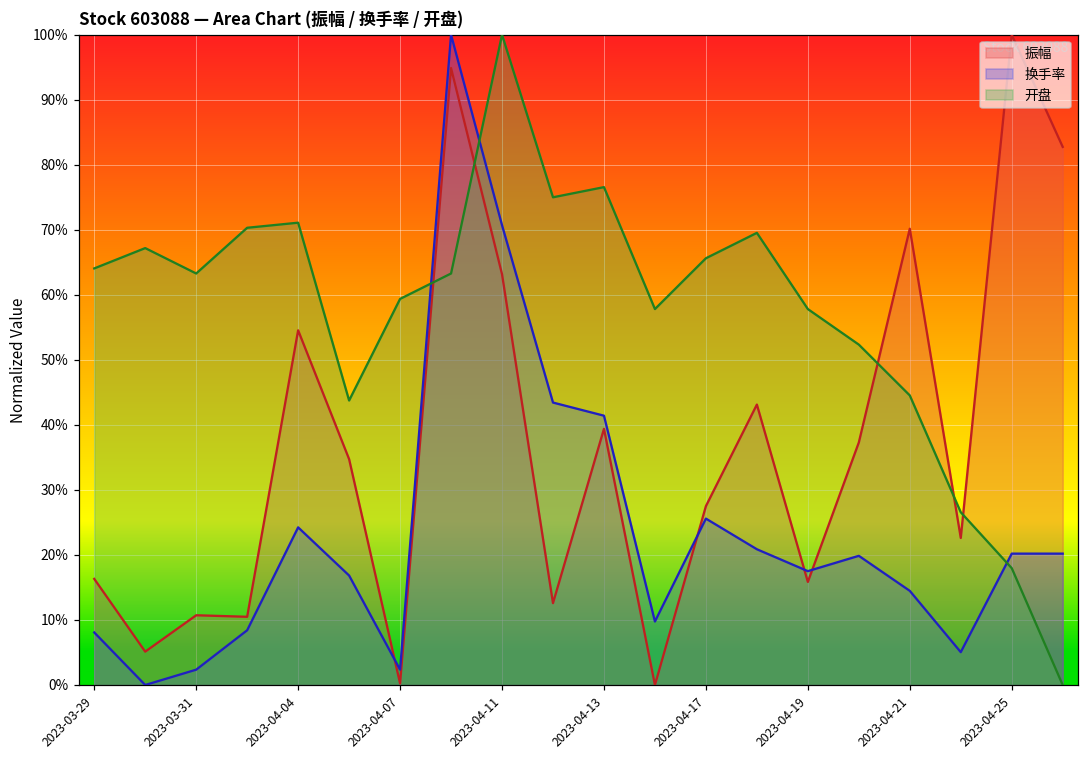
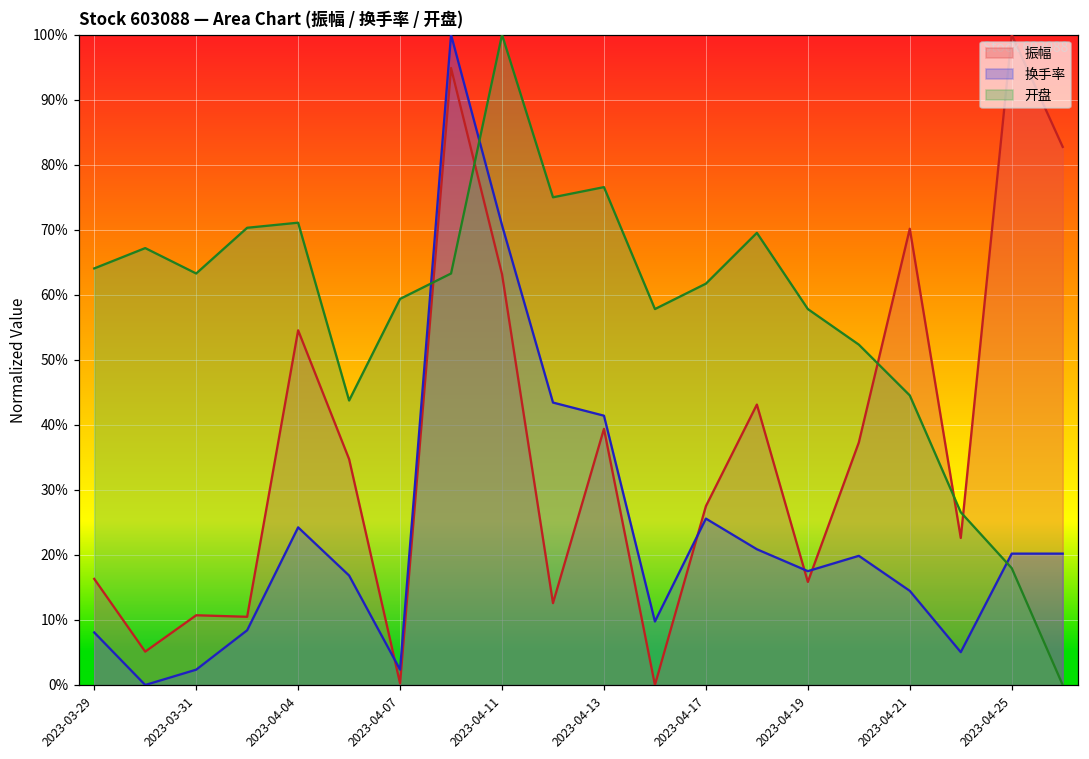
开盘, 2023-04-17: 66% -> 62%
